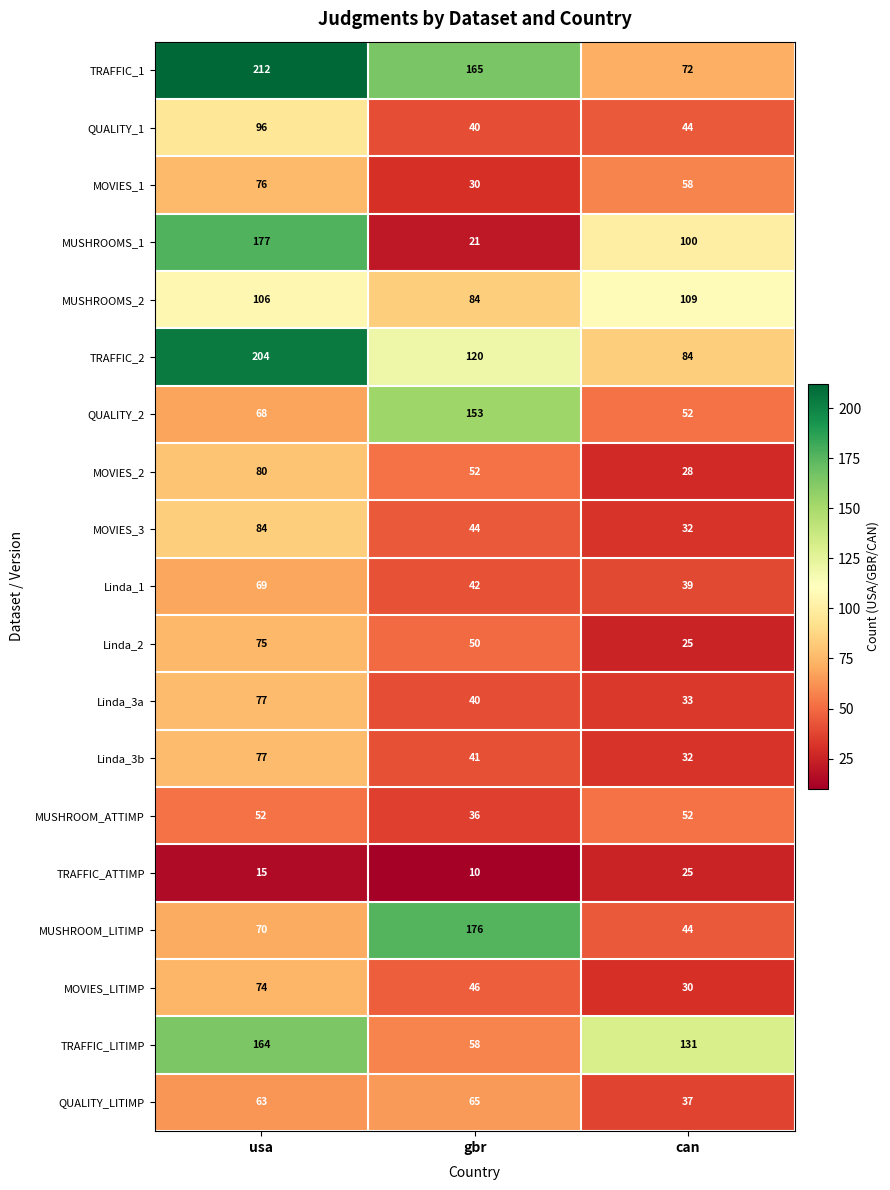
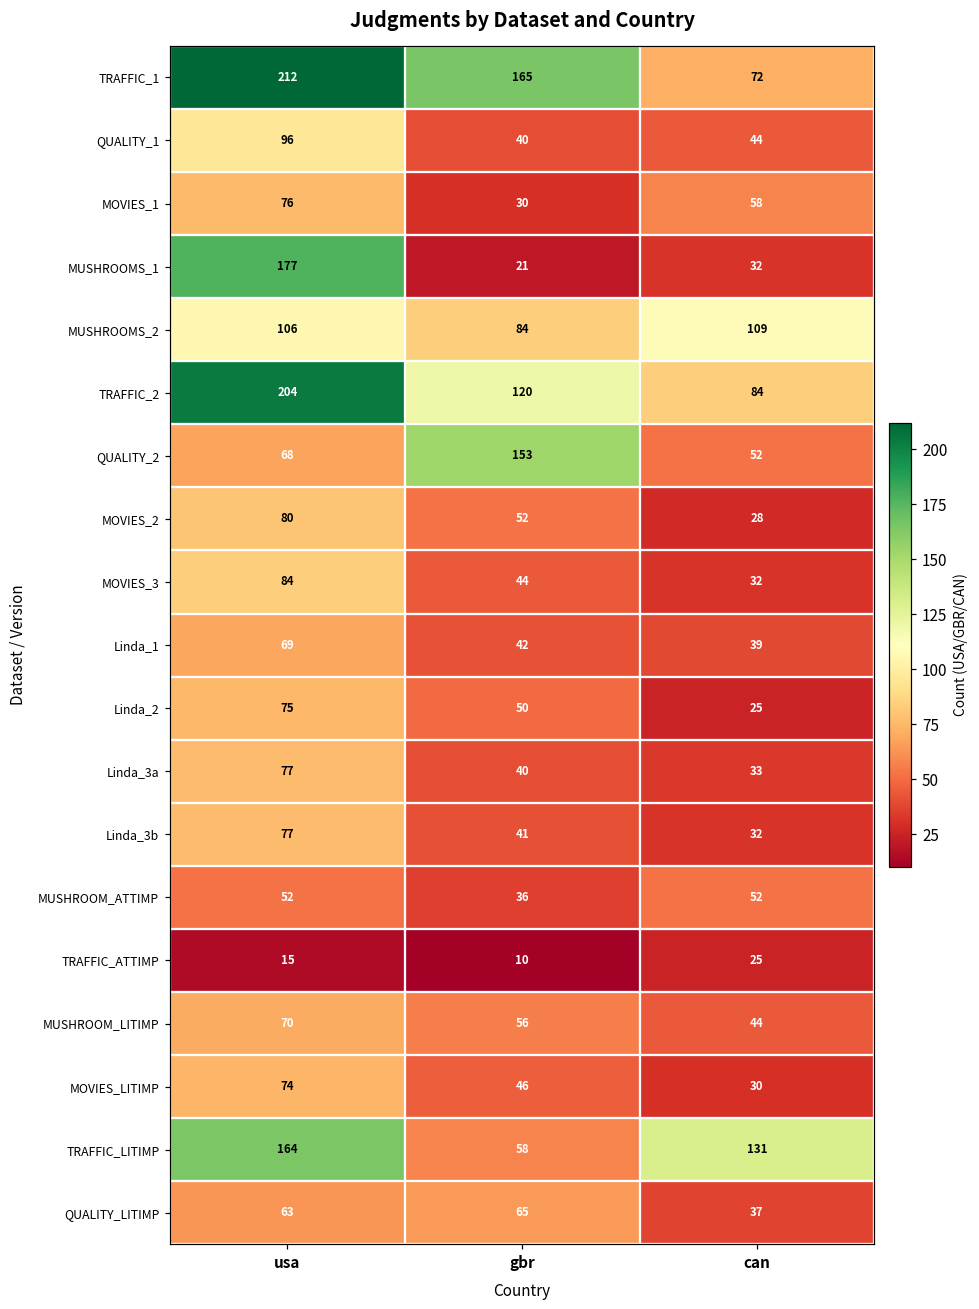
MUSHROOMS_1, can: 100 -> 32
MUSHROOM_LITIMP, gbr: 176 -> 56
